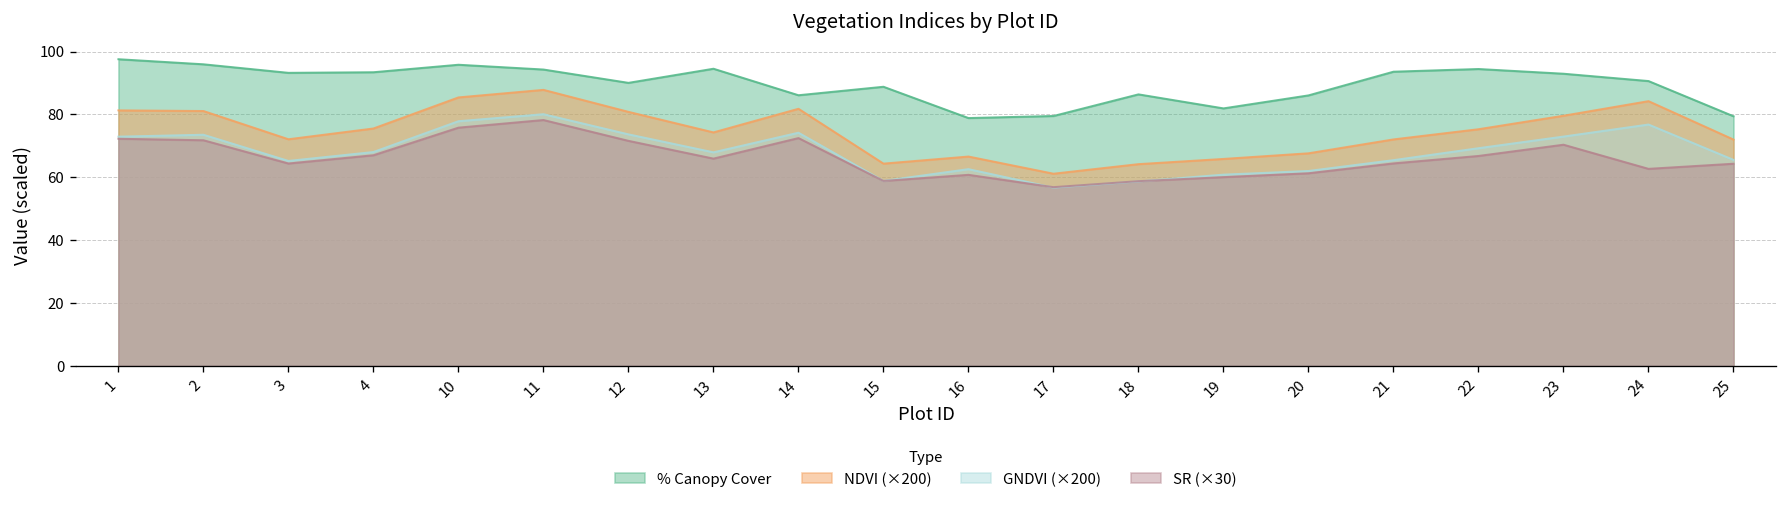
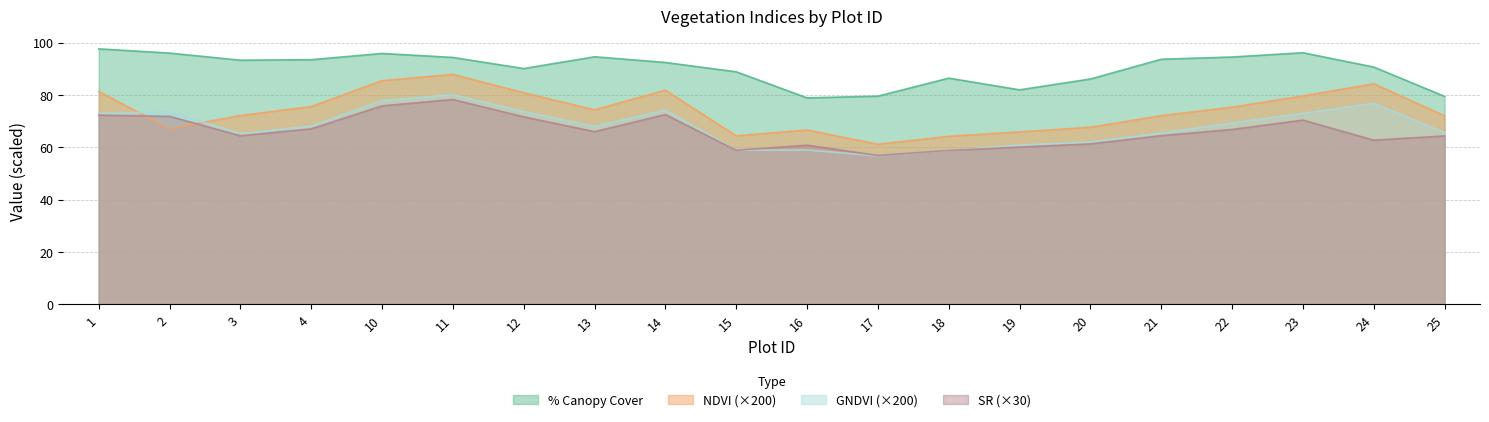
NDVI (×200), 2: 81 -> 67
% Canopy Cover, 14: 86 -> 92
GNDVI (×200), 16: 63 -> 59
% Canopy Cover, 23: 93 -> 96
